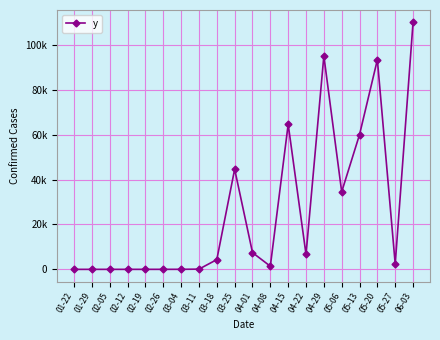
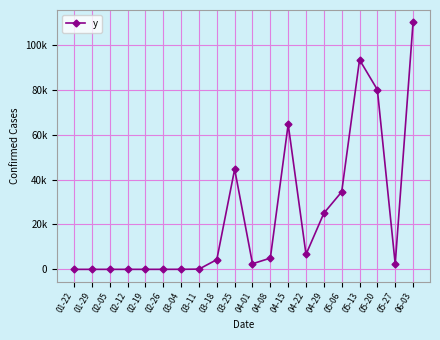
04-01: 7000 -> 3000
04-08: 1000 -> 5000
04-29: 95000 -> 25000
05-13: 60000 -> 93000
05-20: 93000 -> 80000
